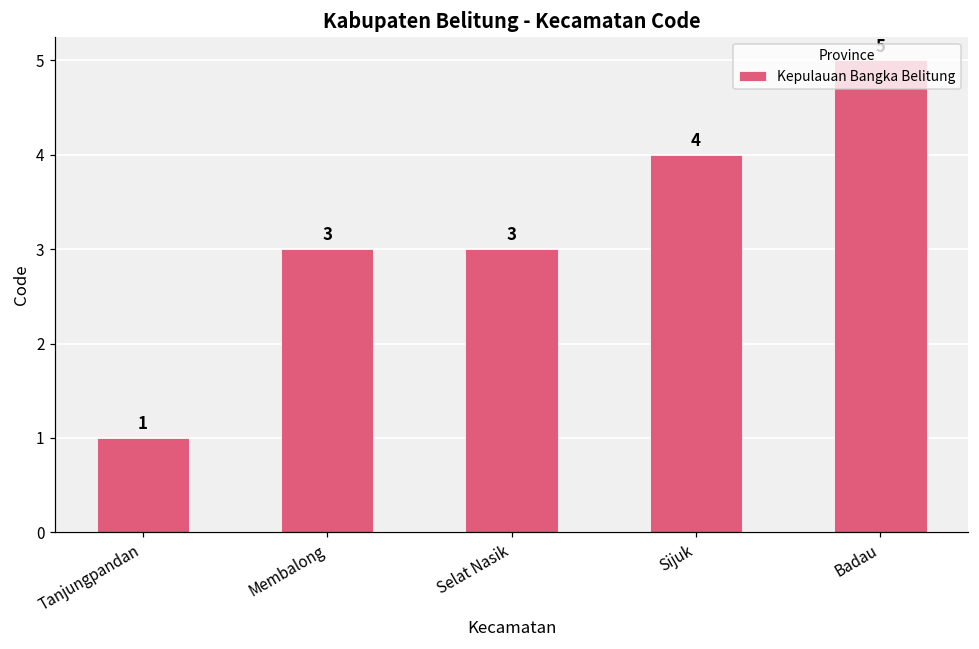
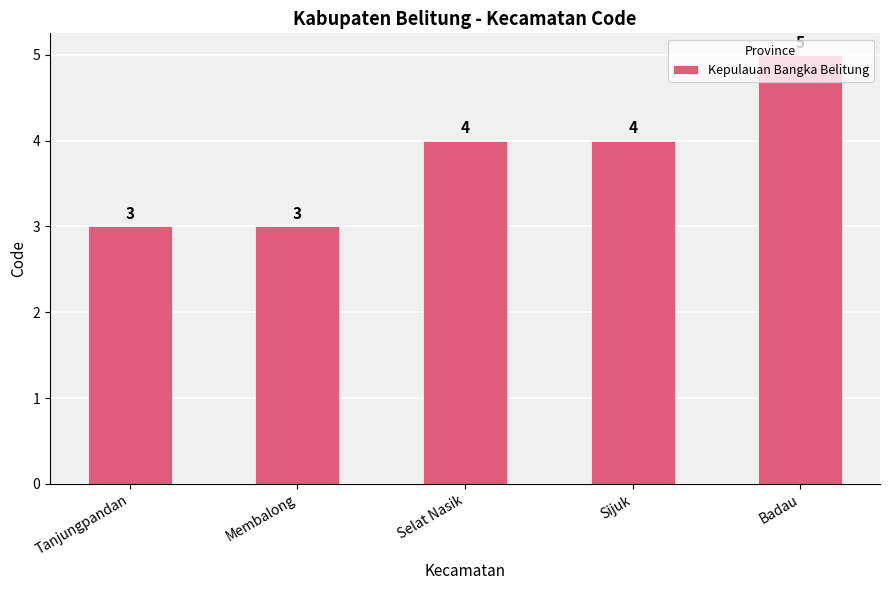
Tanjungpandan: 1 -> 3
Selat Nasik: 3 -> 4
